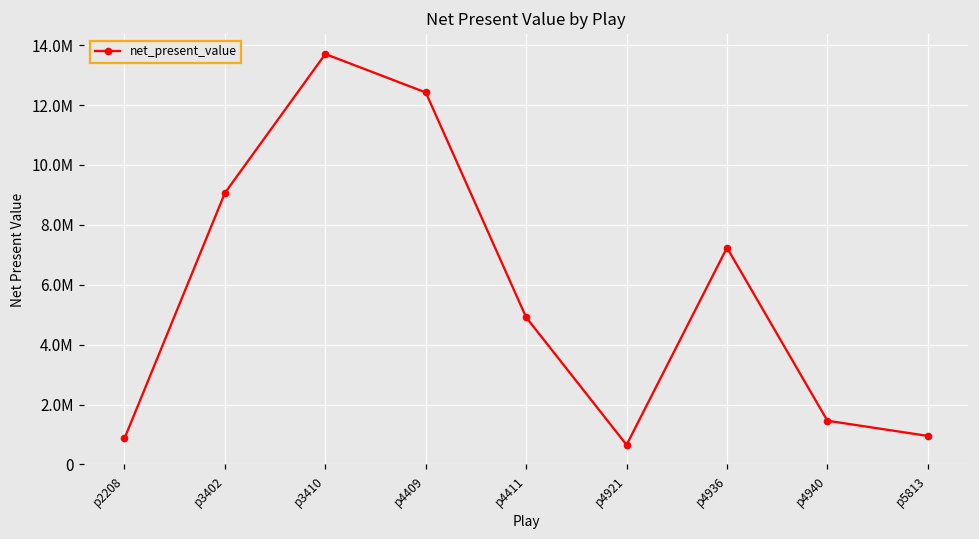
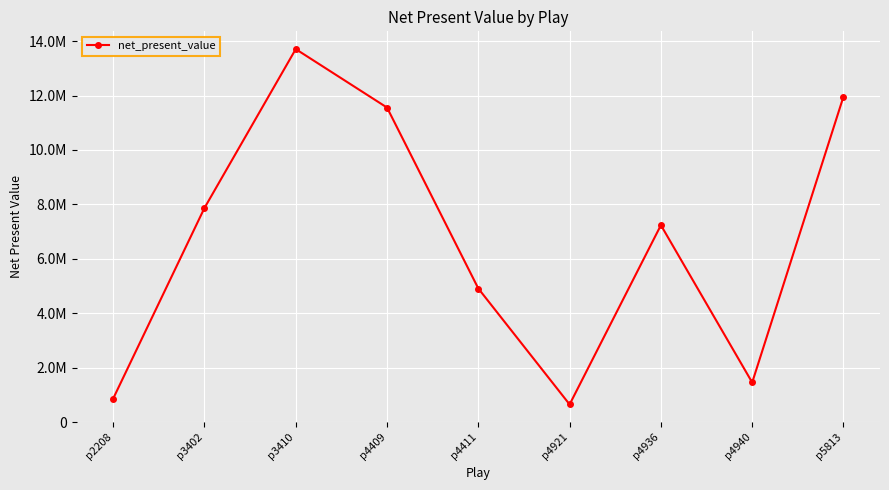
p3402: 9100000 -> 7900000
p4409: 12400000 -> 11600000
p5813: 1000000 -> 12000000
